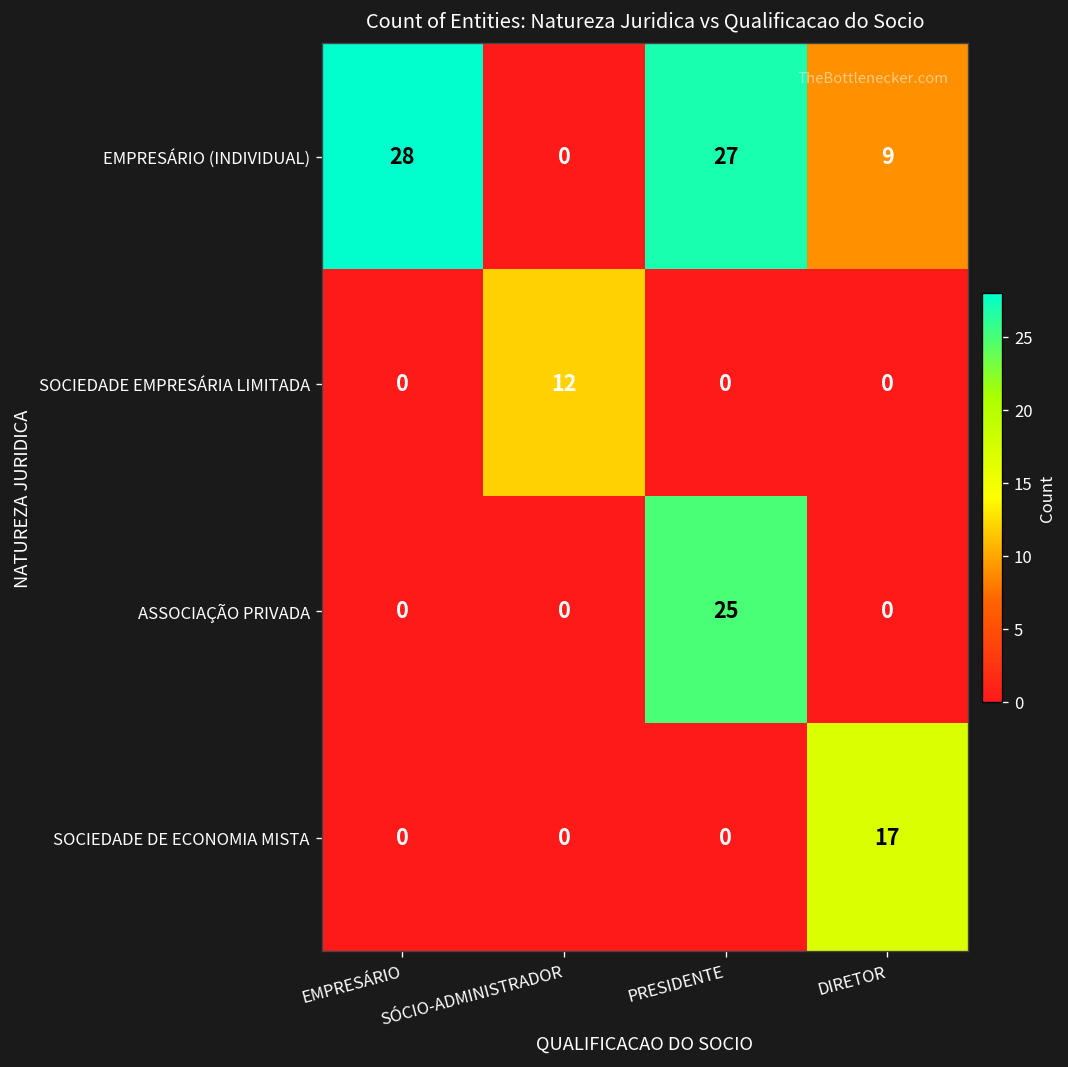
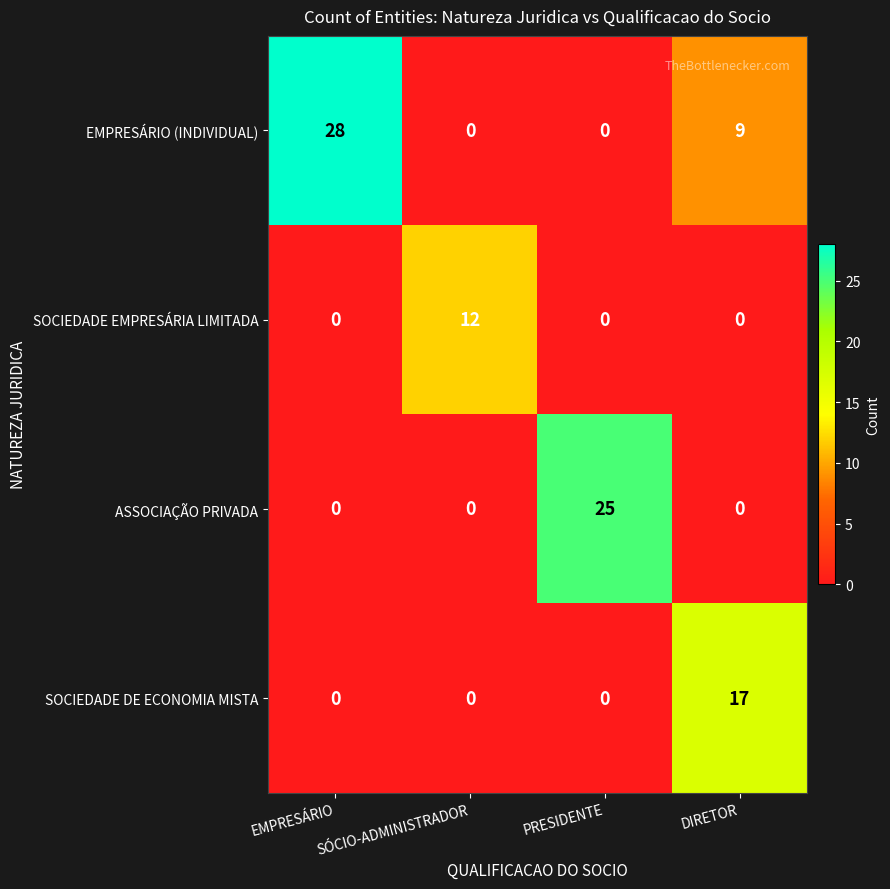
EMPRESÁRIO (INDIVIDUAL), PRESIDENTE: 27 -> 0
